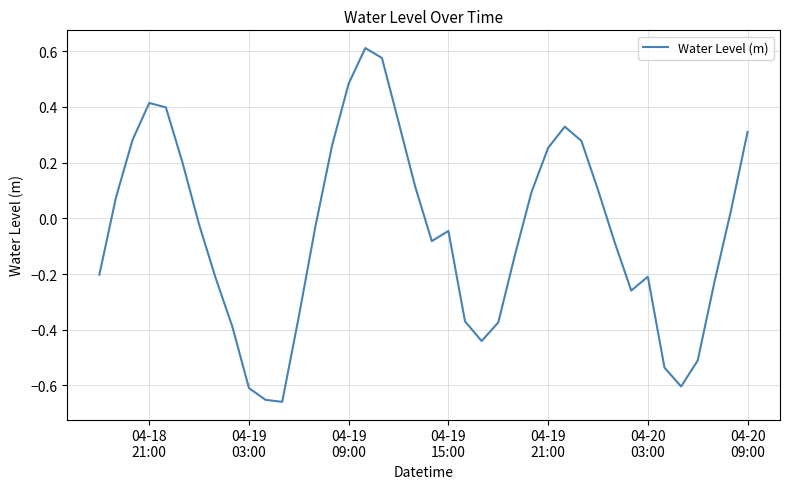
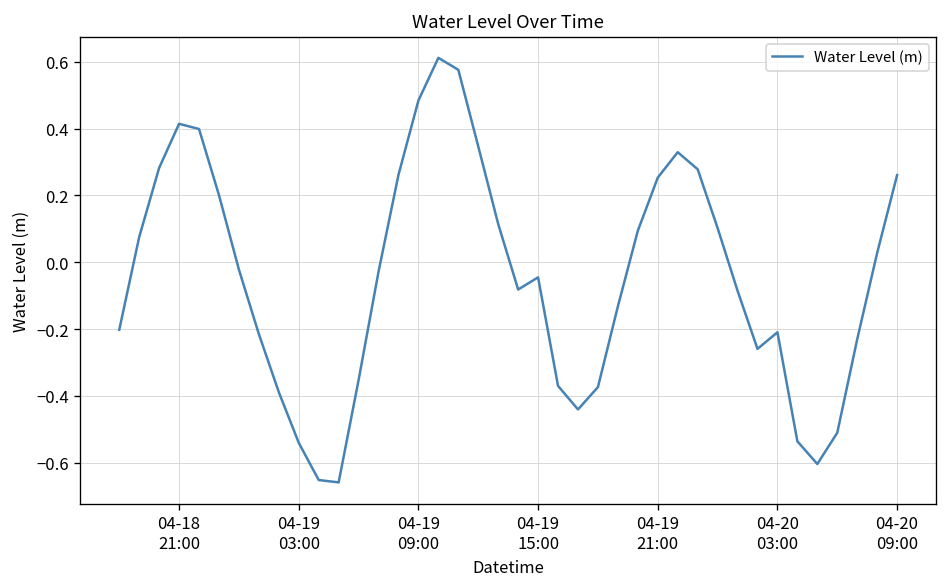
04-19 03:00: -0.61 -> -0.54
04-20 09:00: 0.31 -> 0.26
